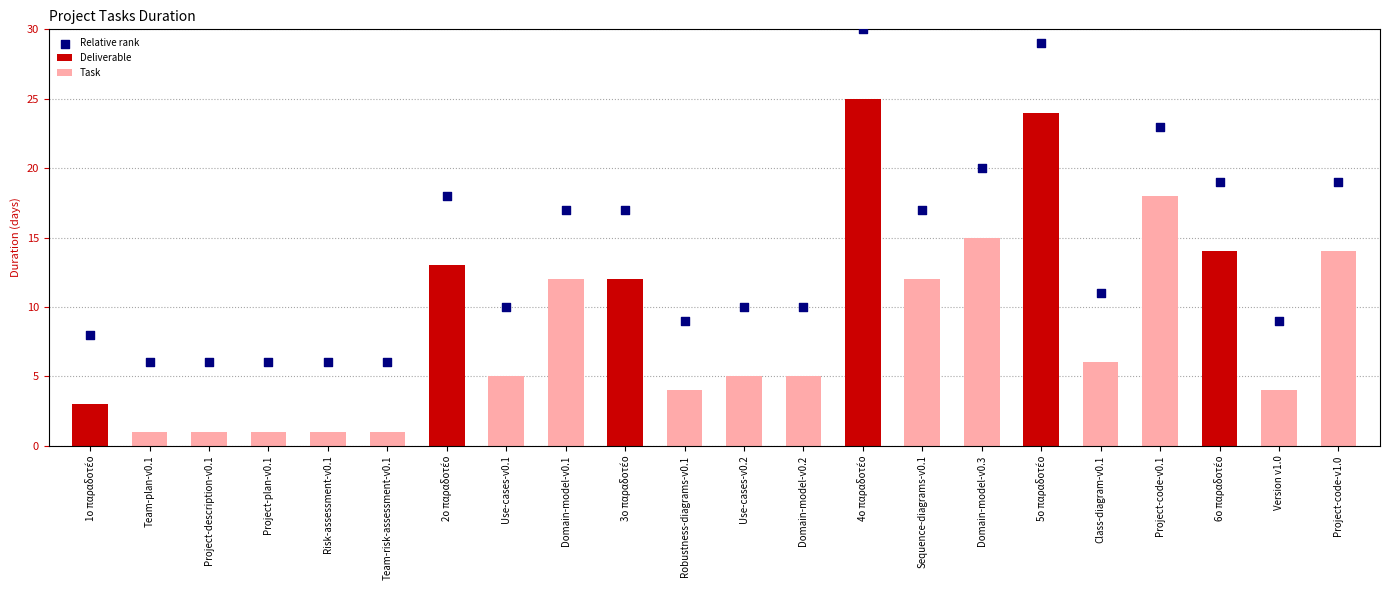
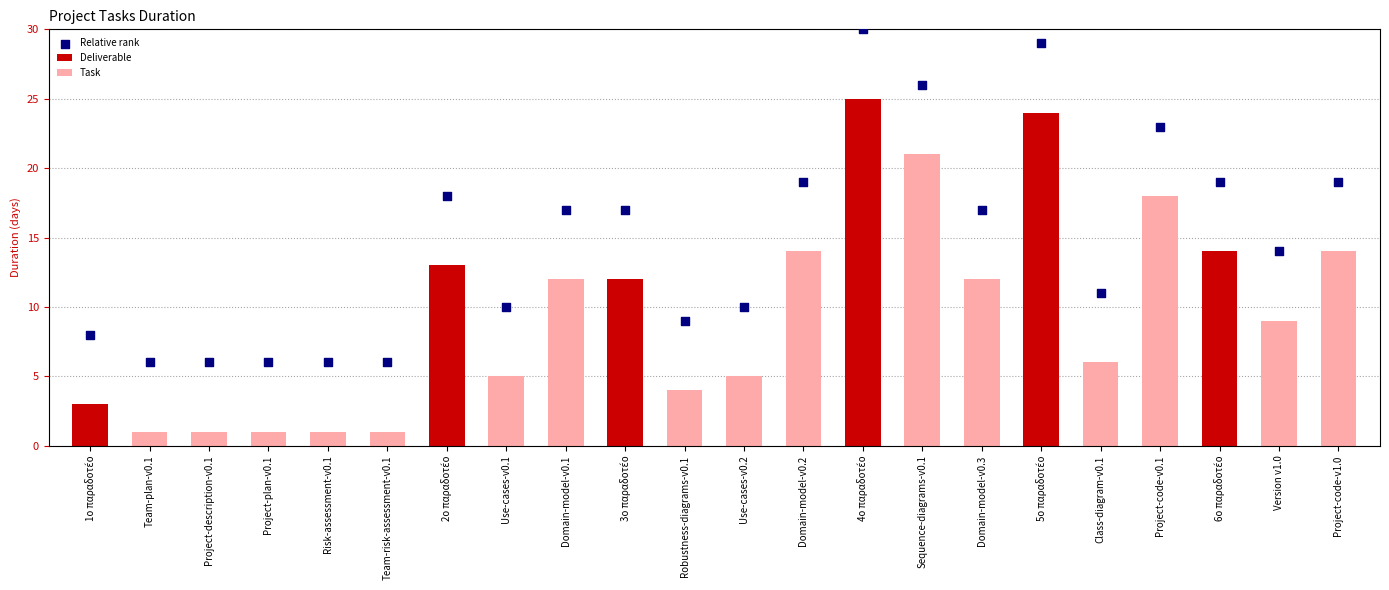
Relative rank, Domain-model-v0.2: 10.0 -> 19.0
Relative rank, Sequence-diagrams-v0.1: 17.0 -> 26.0
Relative rank, Domain-model-v0.3: 20.0 -> 17.0
Relative rank, Version v1.0: 9.0 -> 14.0
